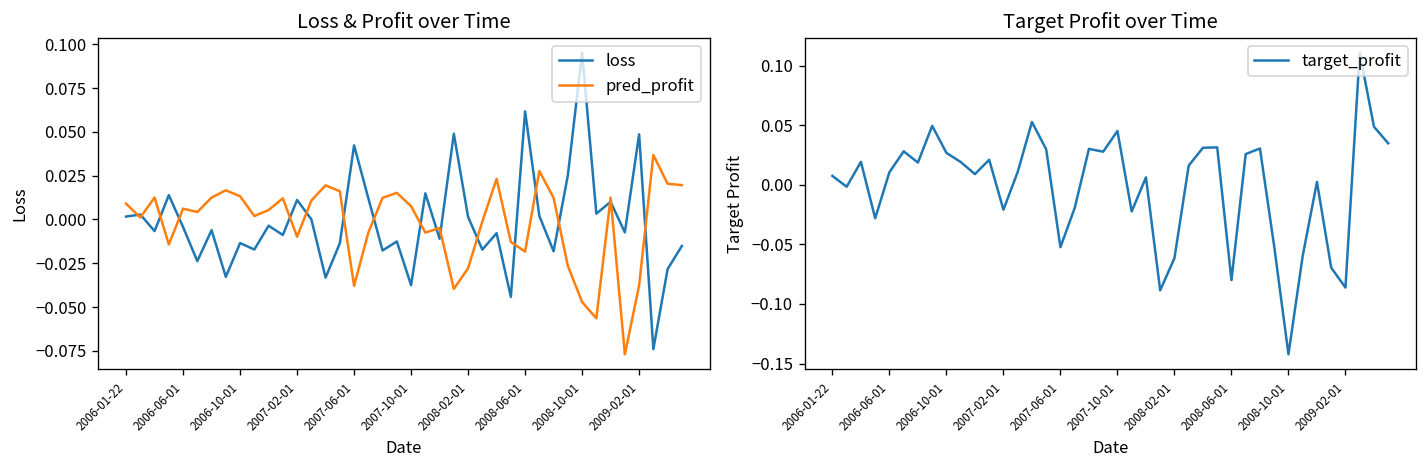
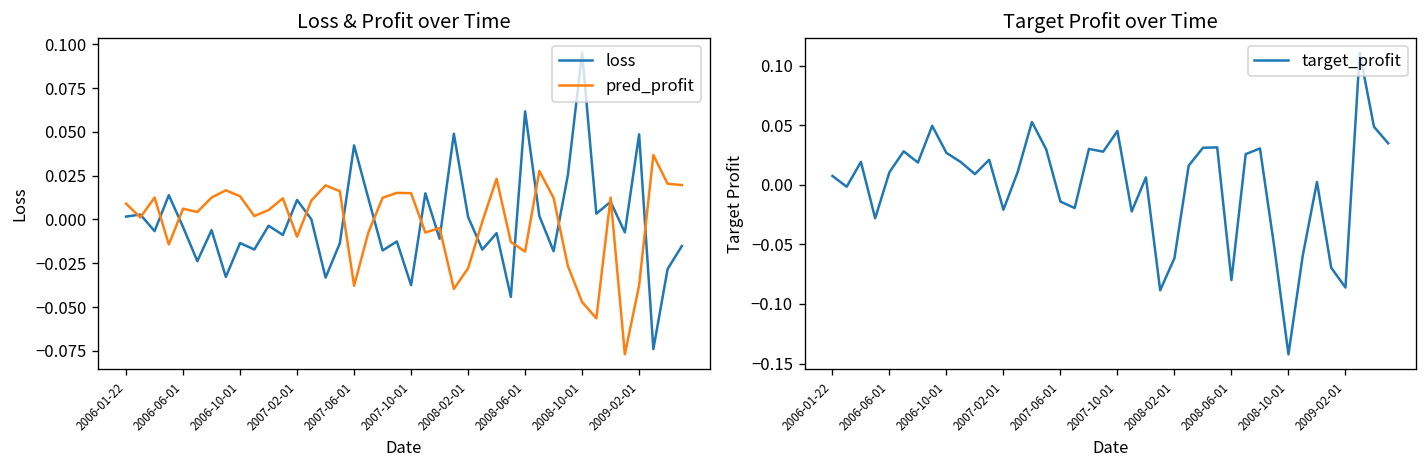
Loss & Profit over Time, pred_profit, 2007-10-01: 0.008 -> 0.015
Target Profit over Time, 2007-06-01: -0.05 -> -0.01
